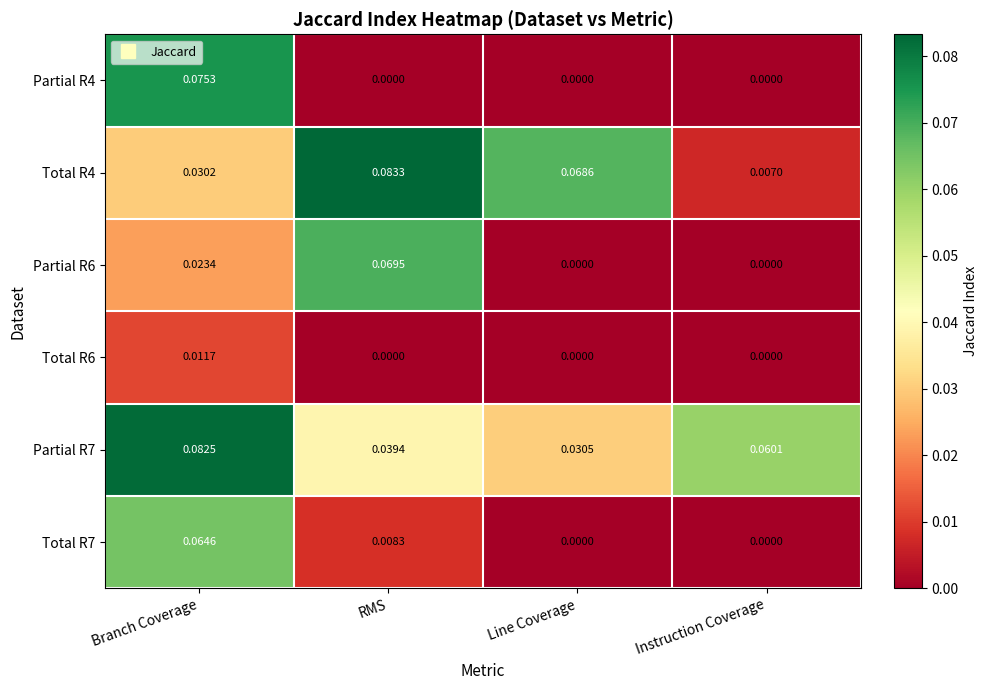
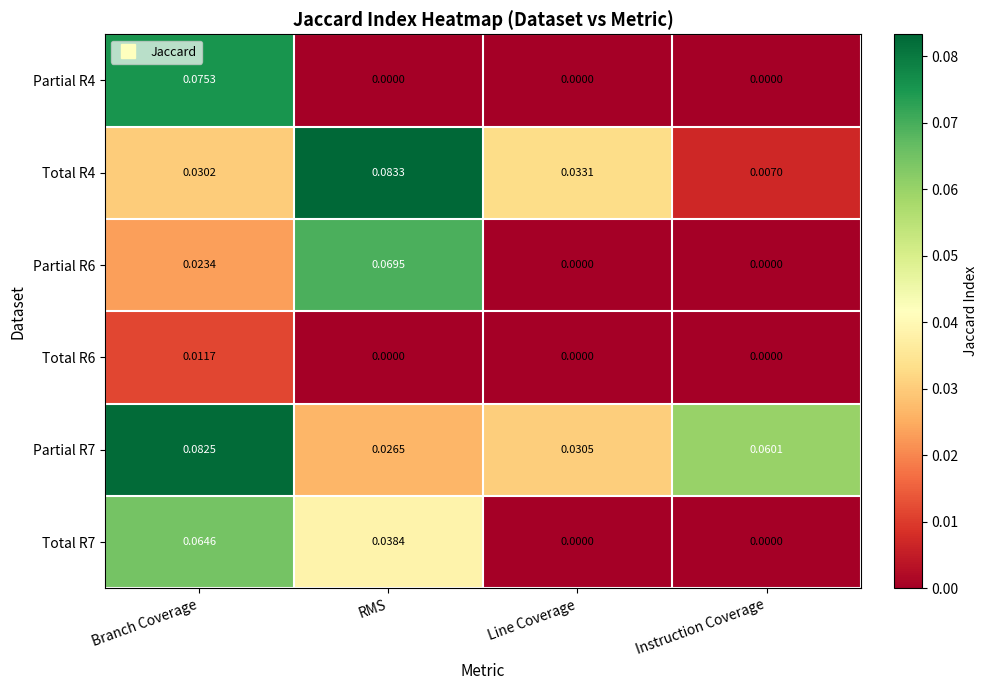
Total R4, Line Coverage: 0.0686 -> 0.0331
Partial R7, RMS: 0.0394 -> 0.0265
Total R7, RMS: 0.0083 -> 0.0384
